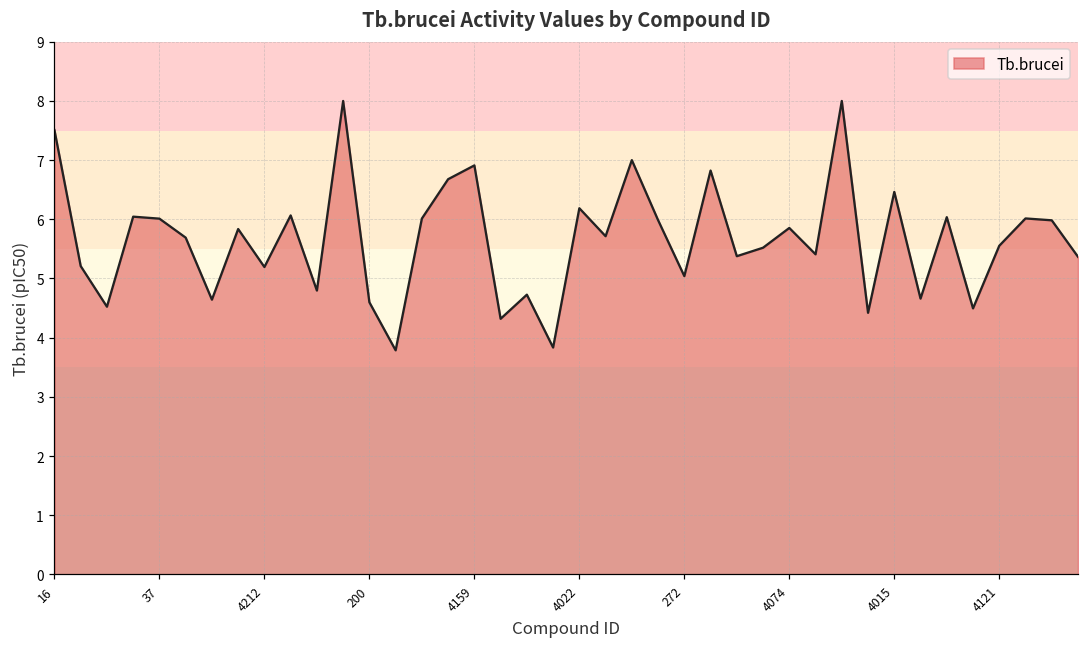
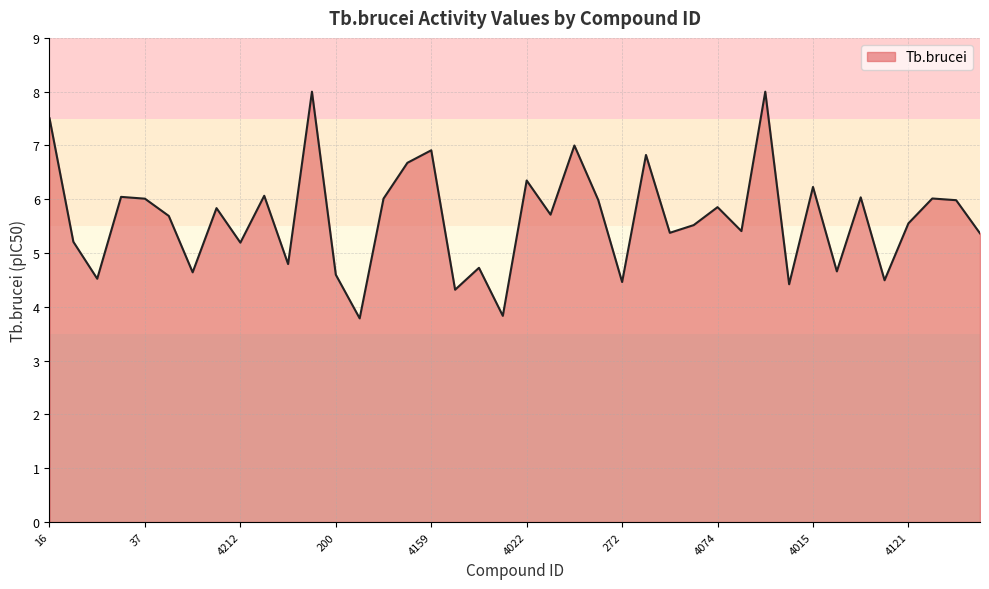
4022: 6.2 -> 6.3
272: 5.0 -> 4.5
4015: 6.5 -> 6.2
